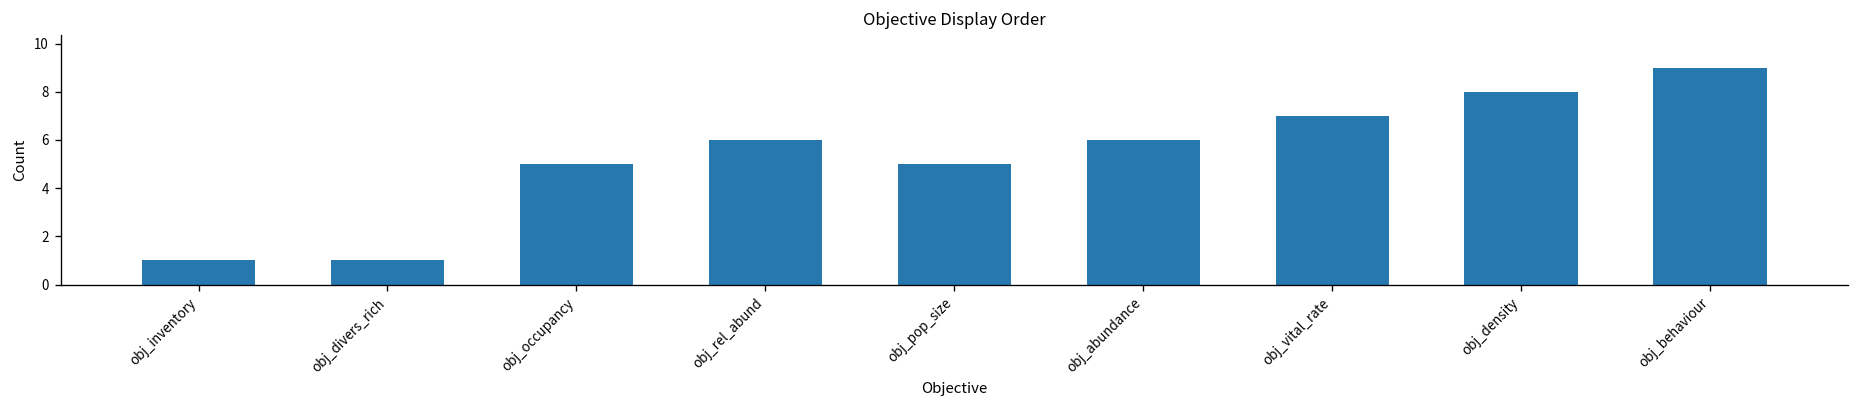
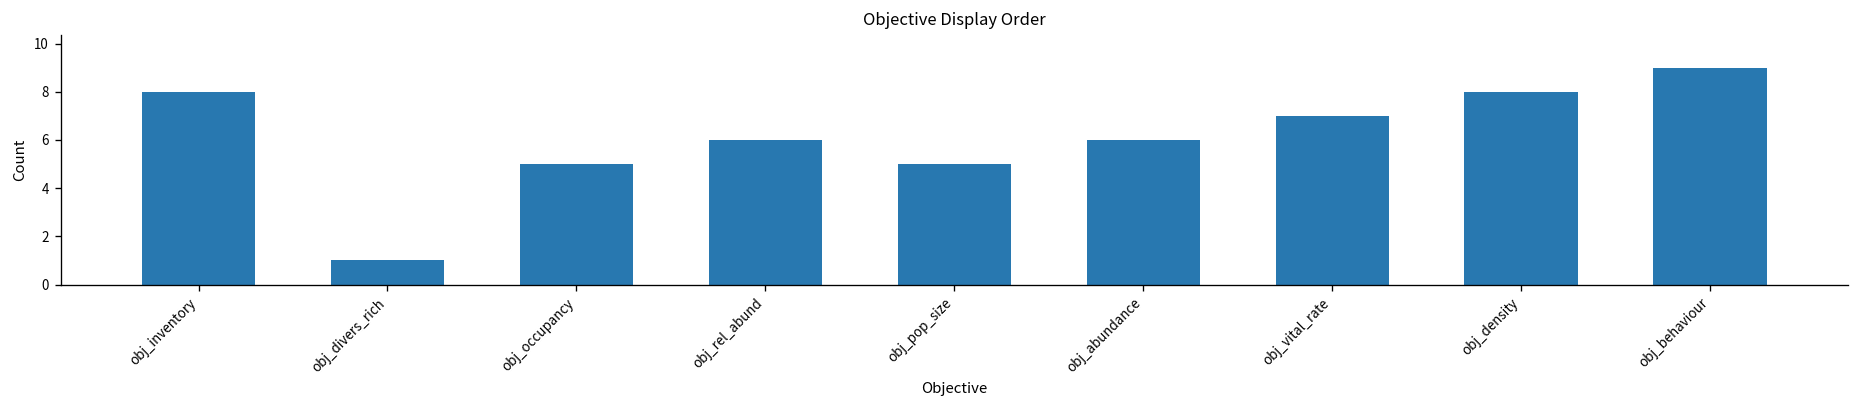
obj_inventory: 1 -> 8
